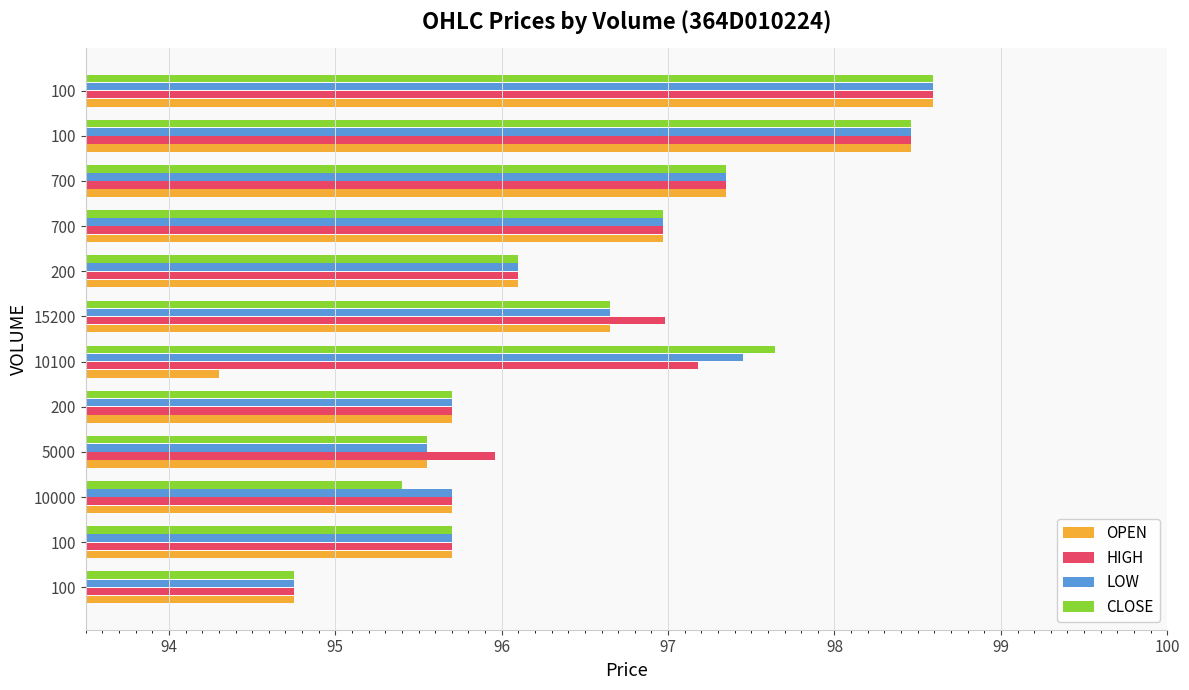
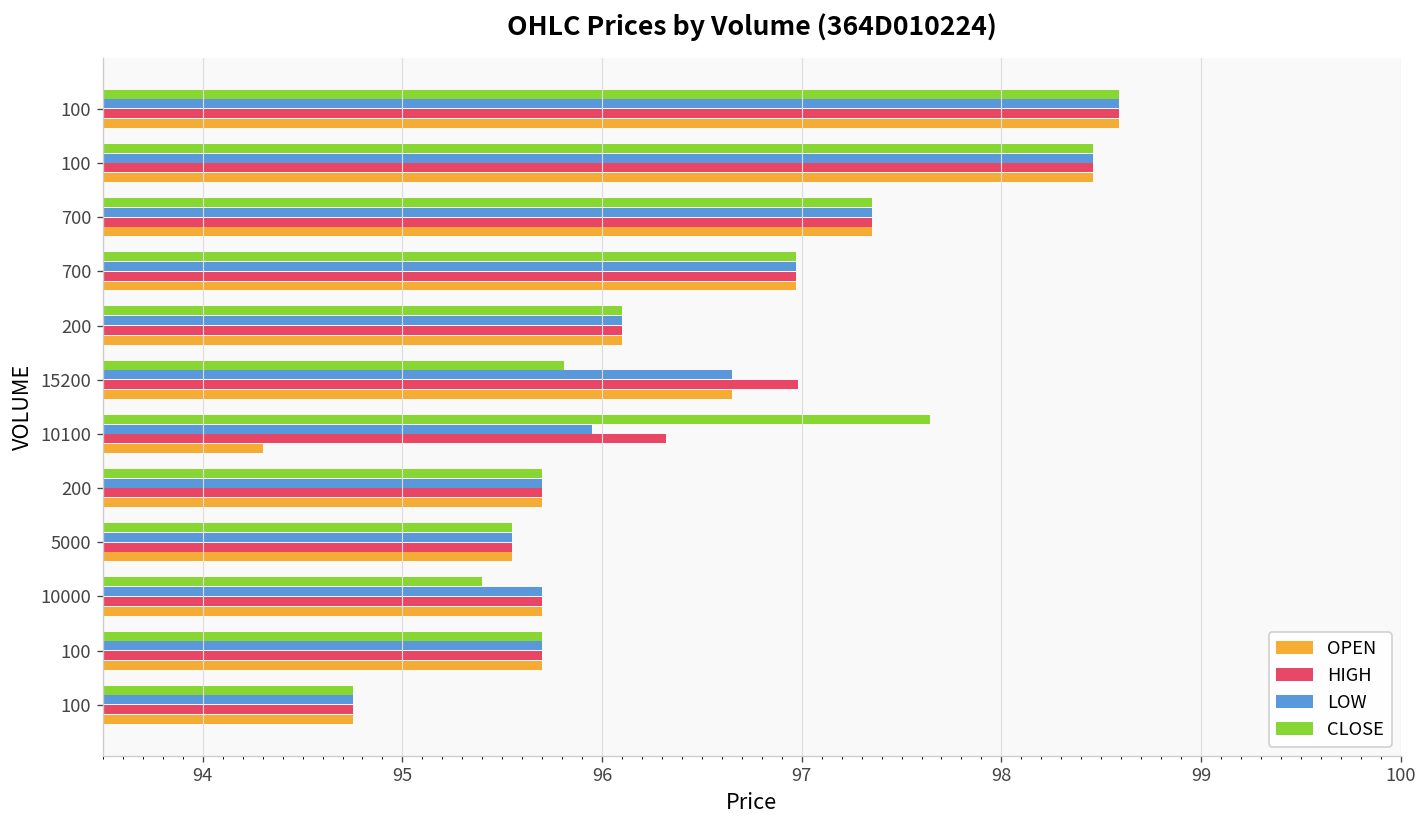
CLOSE, 15200: 96.65 -> 95.81
LOW, 10100: 97.45 -> 95.95
HIGH, 10100: 97.18 -> 96.32
HIGH, 5000: 95.96 -> 95.55
